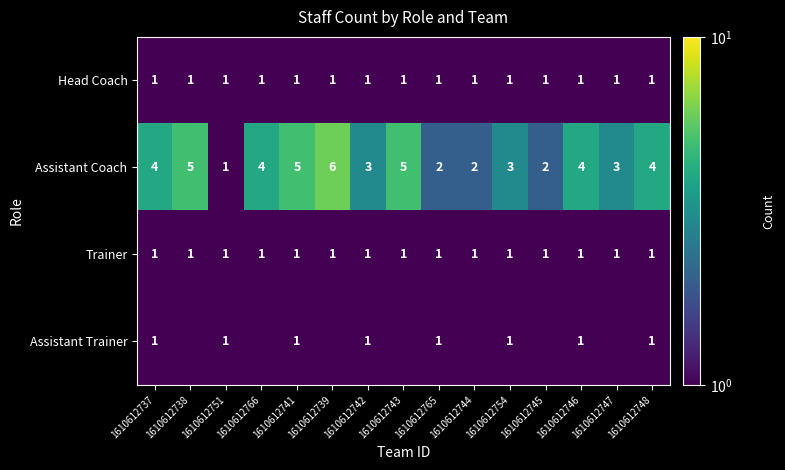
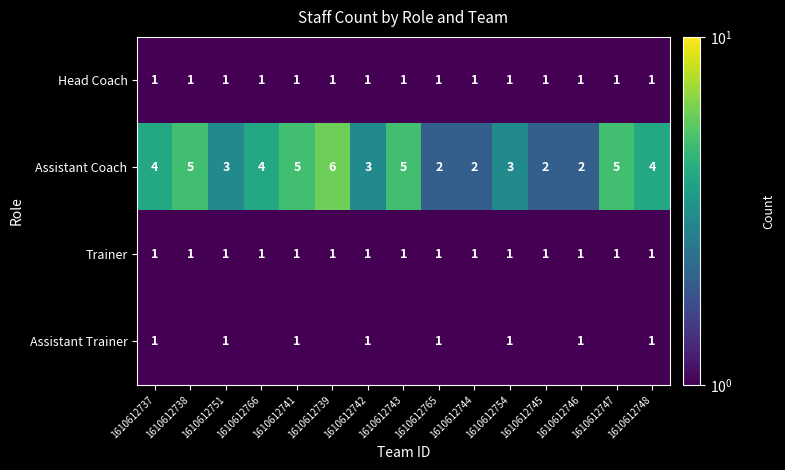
Assistant Coach, 1610612751: 1 -> 3
Assistant Coach, 1610612746: 4 -> 2
Assistant Coach, 1610612747: 3 -> 5
